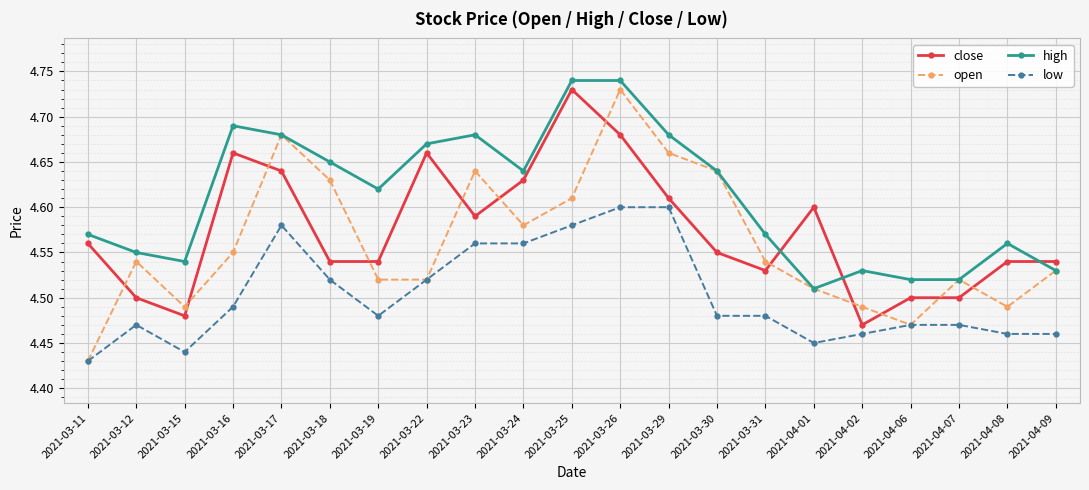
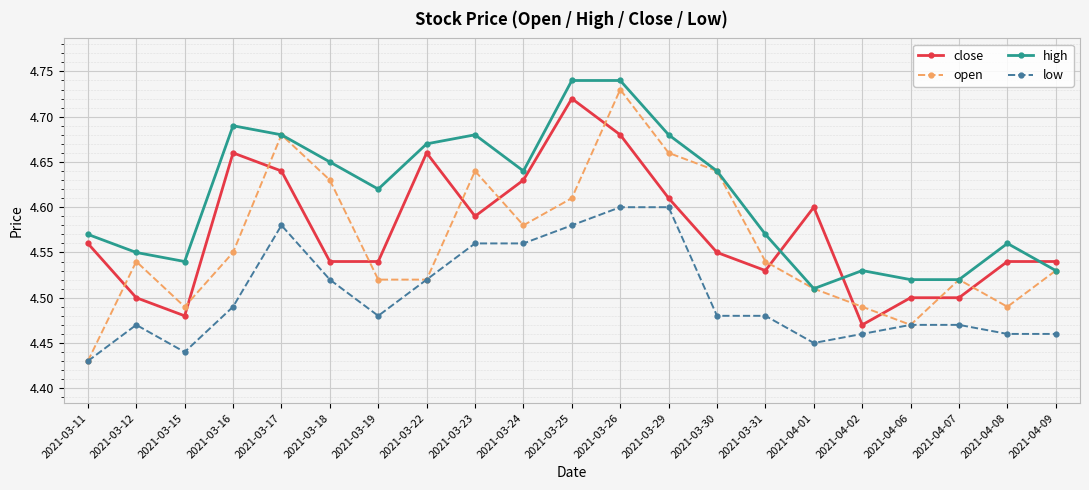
close, 2021-03-25: 4.73 -> 4.72
